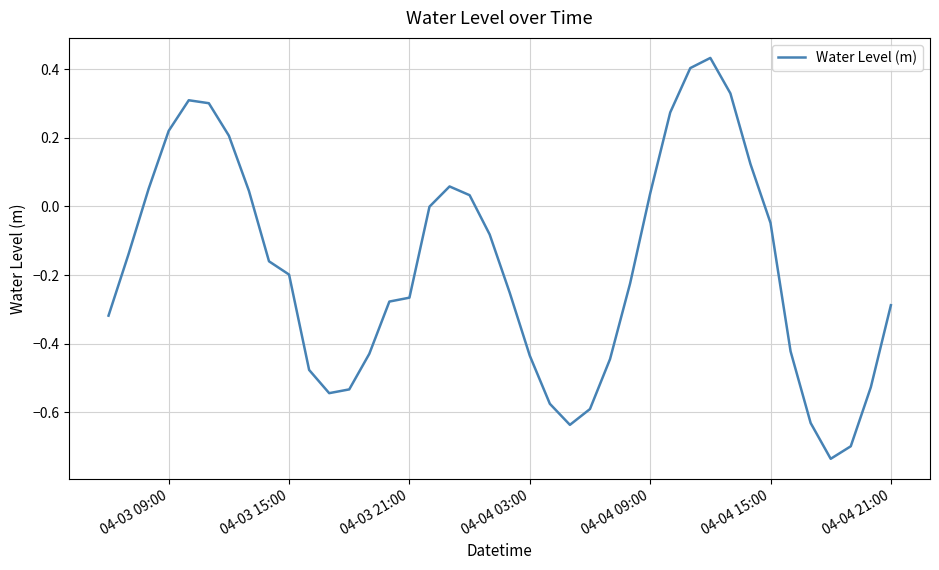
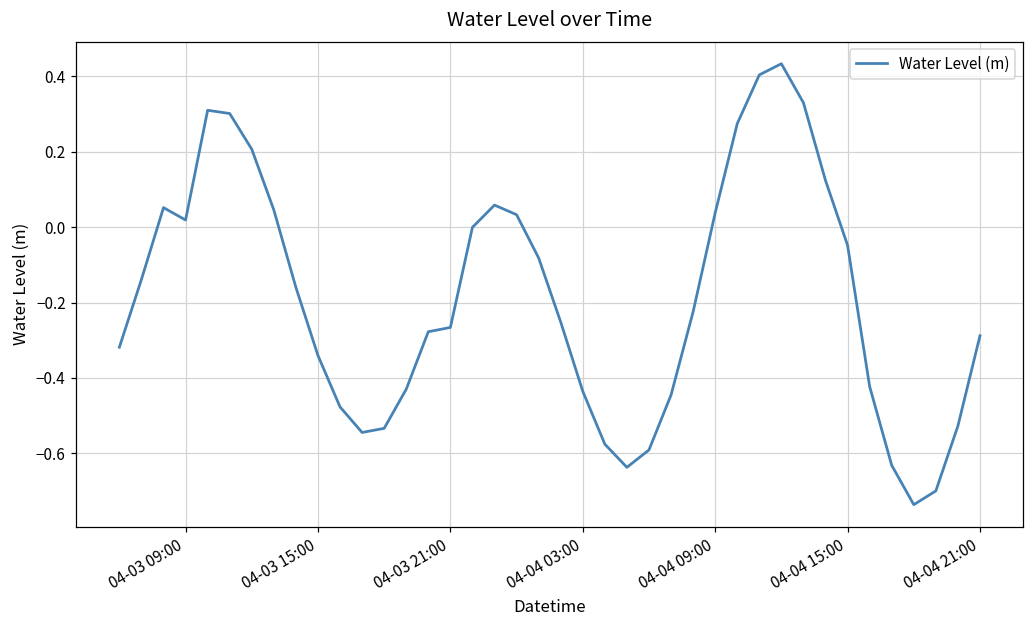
04-03 09:00: 0.22 -> 0.02
04-03 15:00: -0.20 -> -0.34
